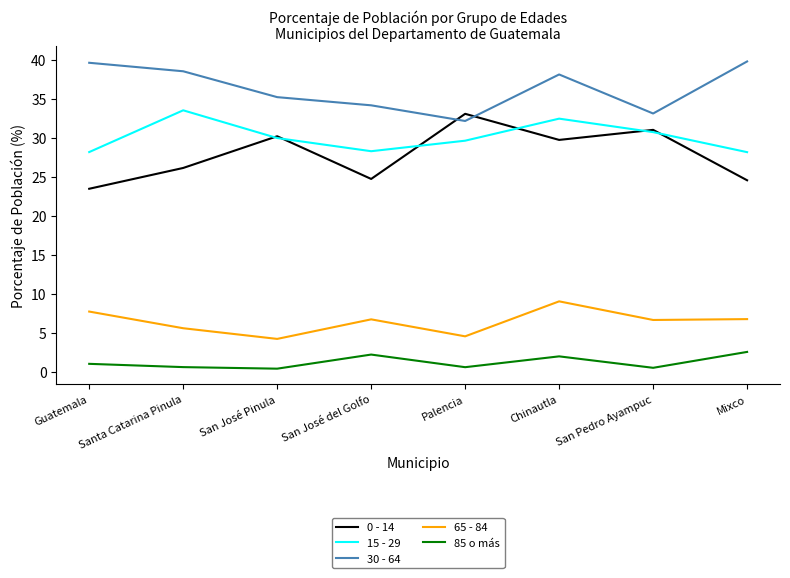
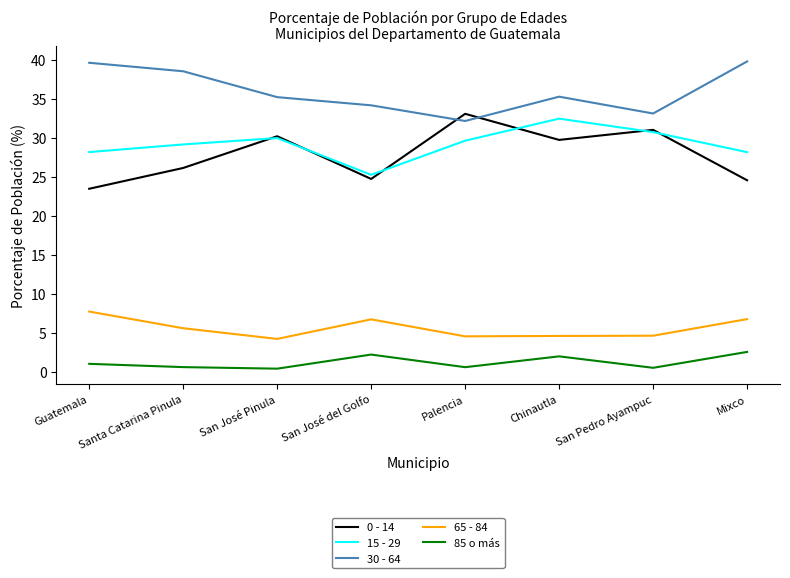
15 - 29, Santa Catarina Pinula: 34 -> 29
15 - 29, San José del Golfo: 28 -> 25
30 - 64, Chinautla: 38 -> 35
65 - 84, Chinautla: 9 -> 5
65 - 84, San Pedro Ayampuc: 7 -> 5
